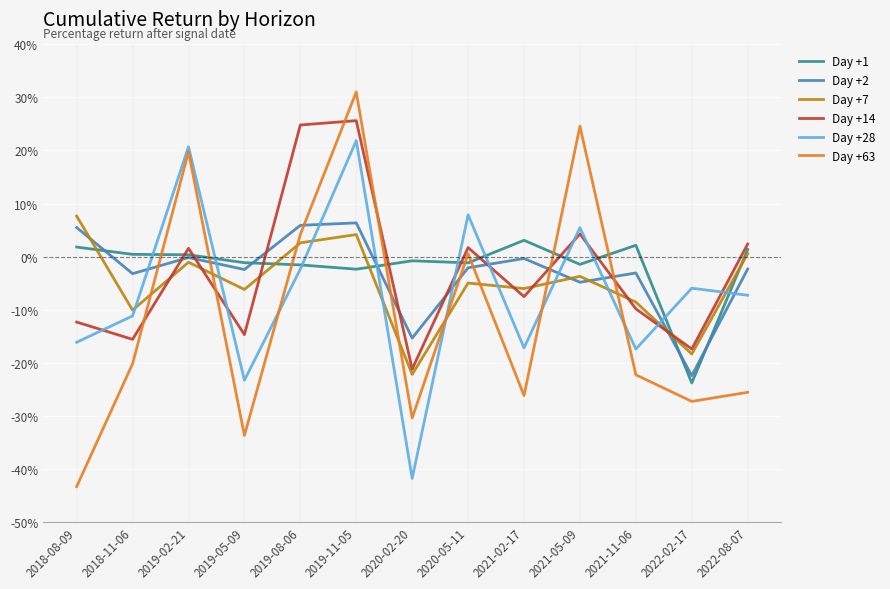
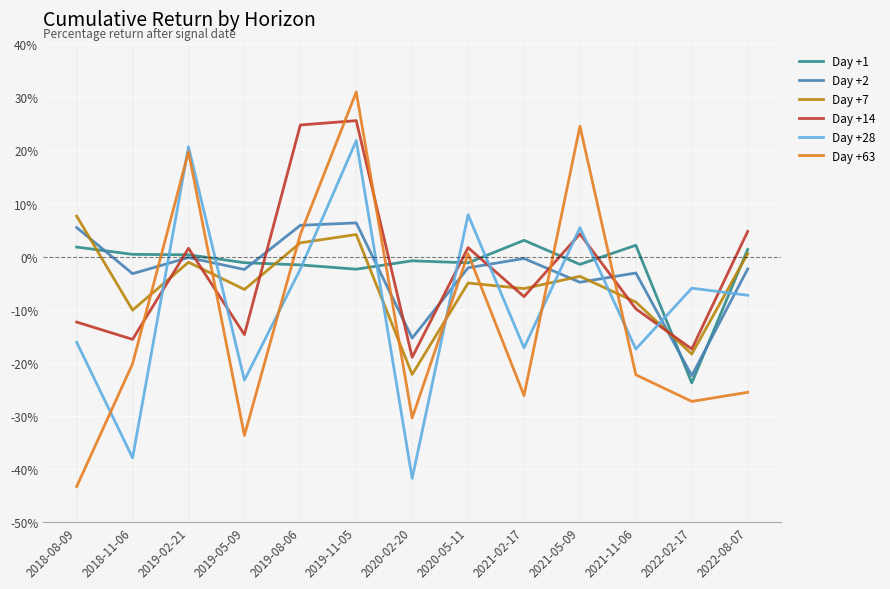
Day +28, 2018-11-06: -11% -> -38%
Day +14, 2020-02-20: -21% -> -19%
Day +14, 2022-08-07: 2% -> 5%
